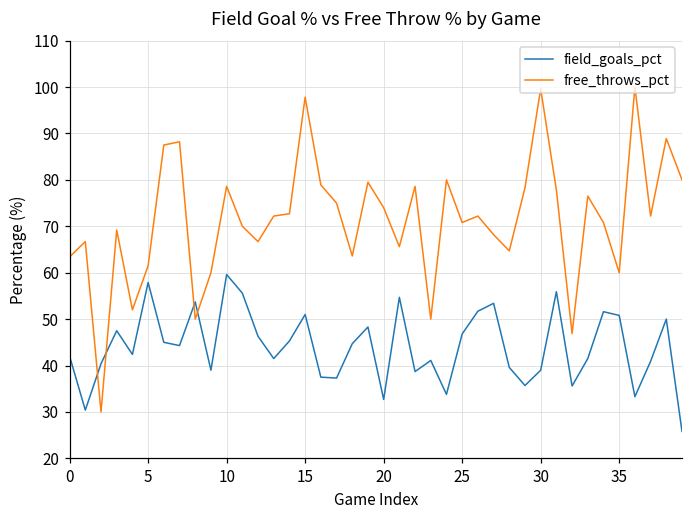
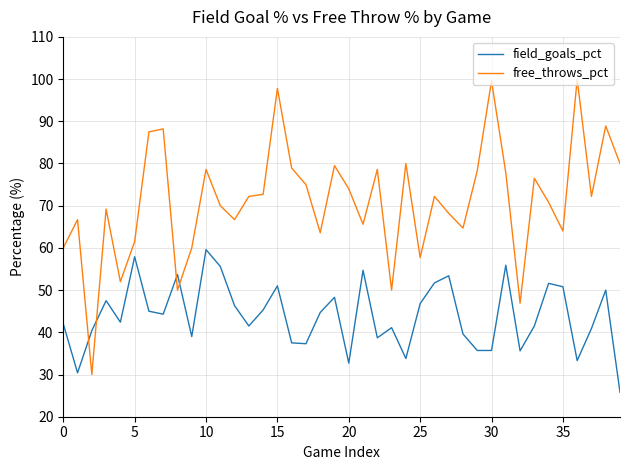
free_throws_pct, 0: 63 -> 60
free_throws_pct, 25: 71 -> 58
field_goals_pct, 30: 39 -> 36
free_throws_pct, 35: 60 -> 64
